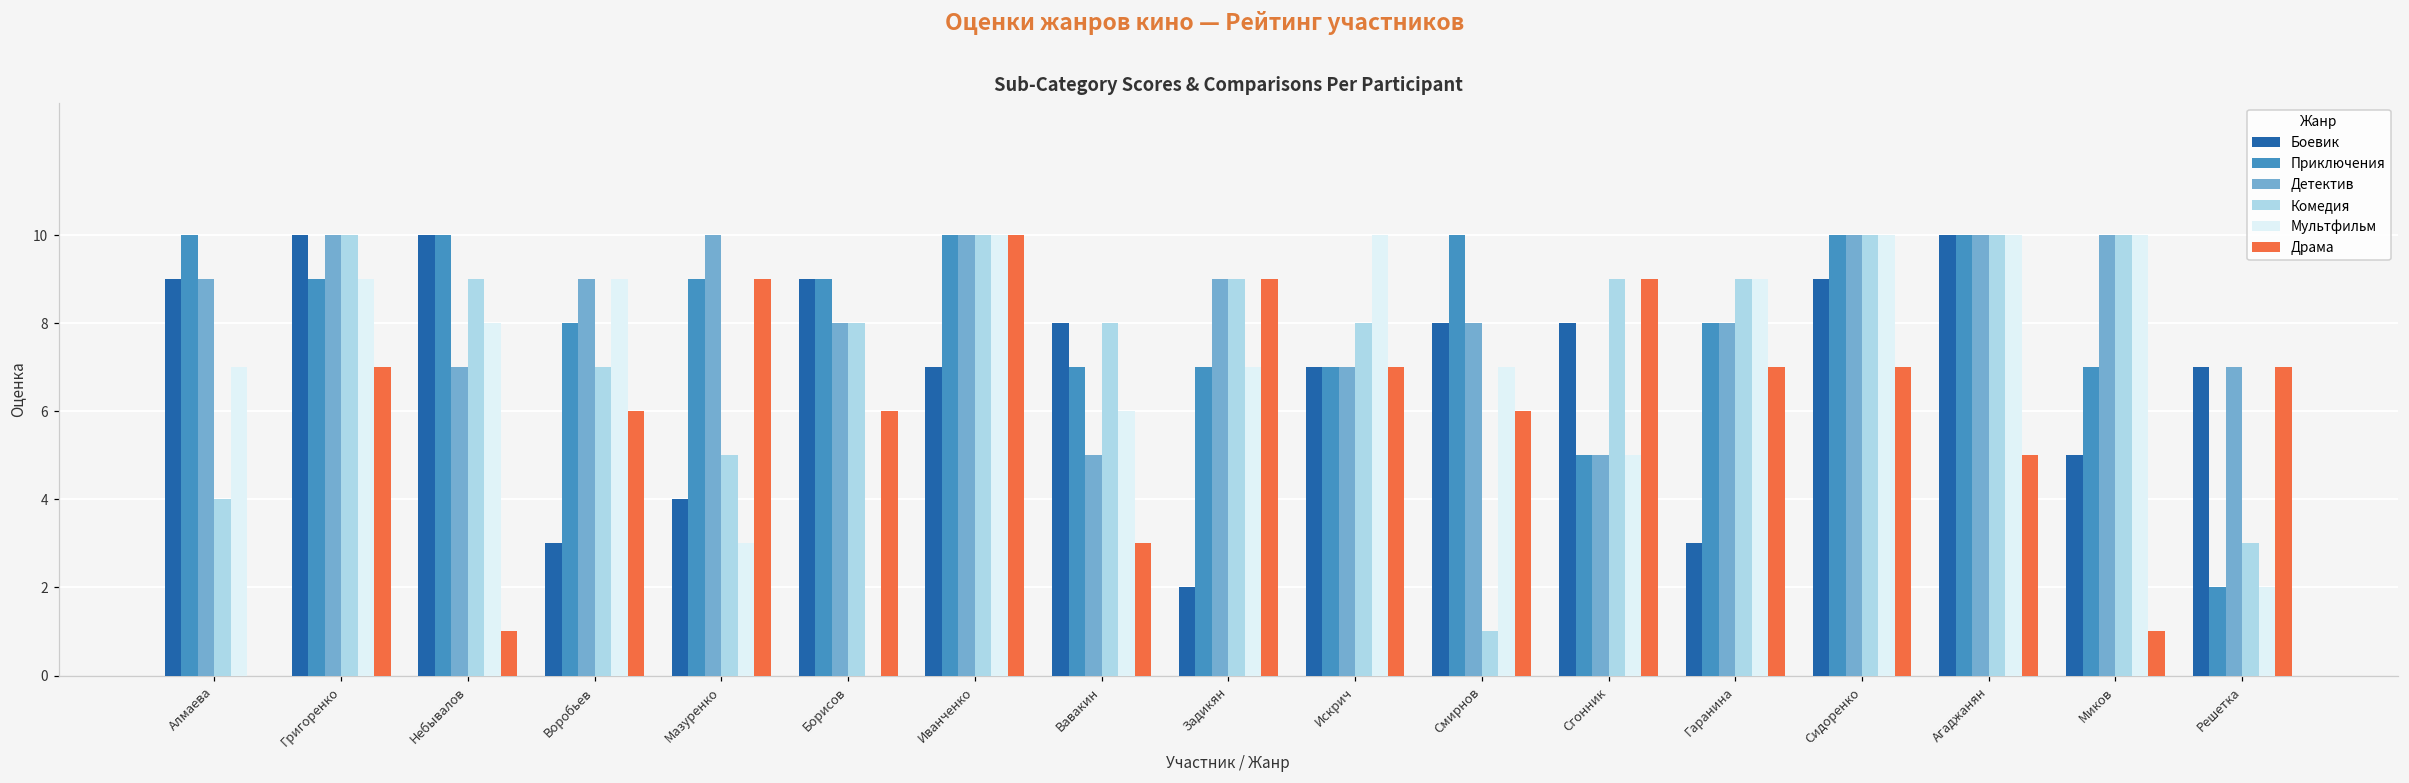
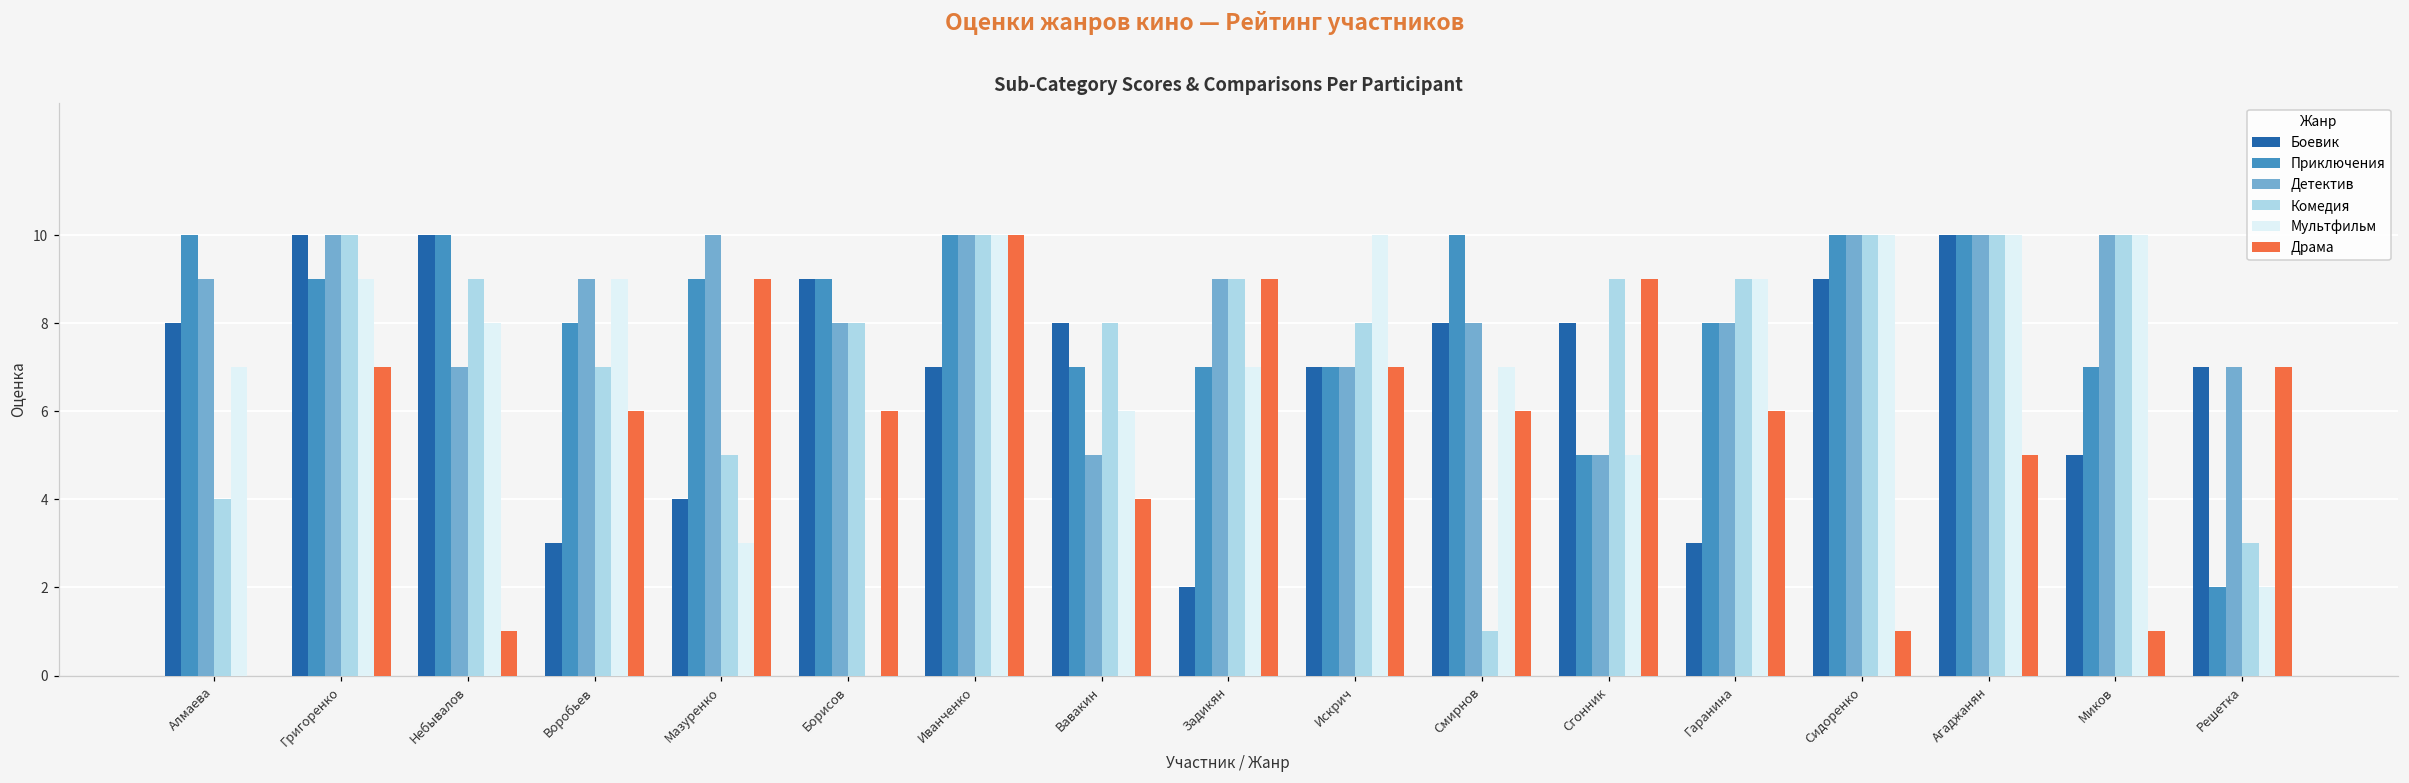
Боевик, Алмаева: 9 -> 8
Драма, Вавакин: 3 -> 4
Драма, Гаранина: 7 -> 6
Драма, Сидоренко: 7 -> 1
